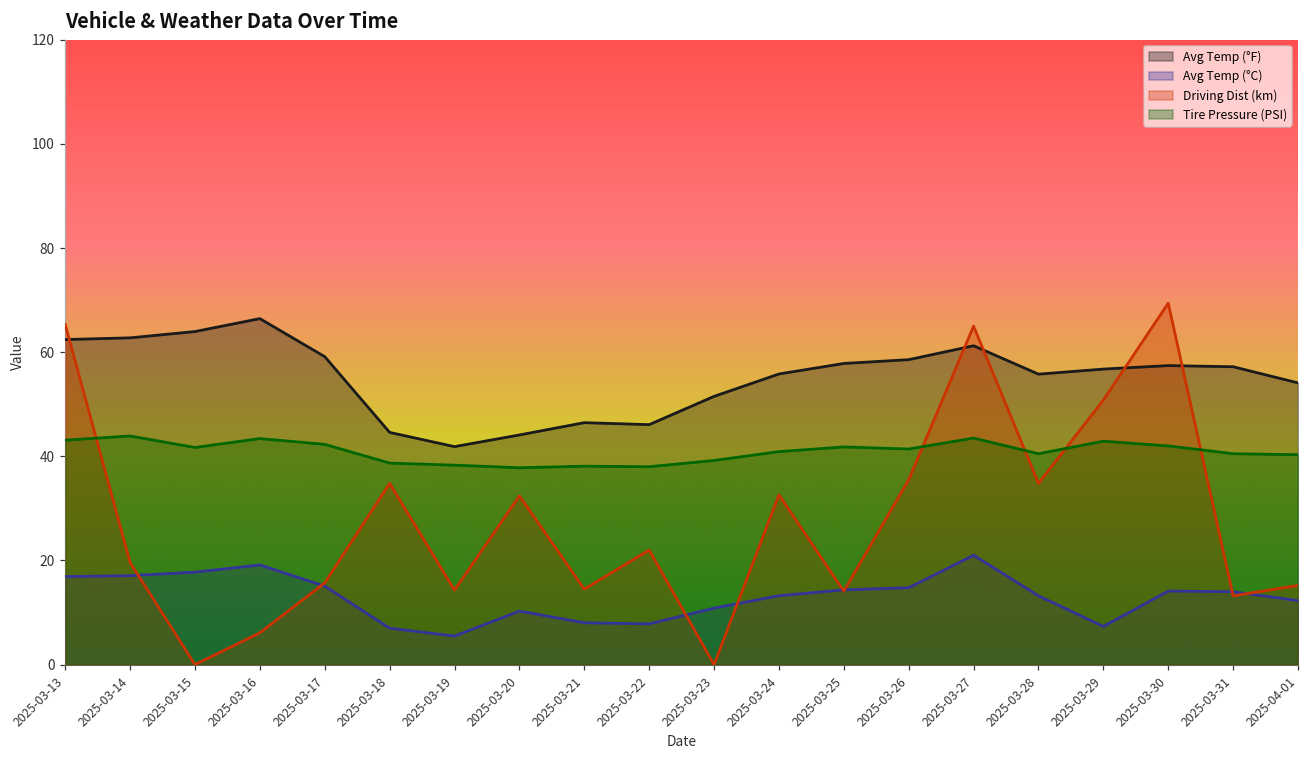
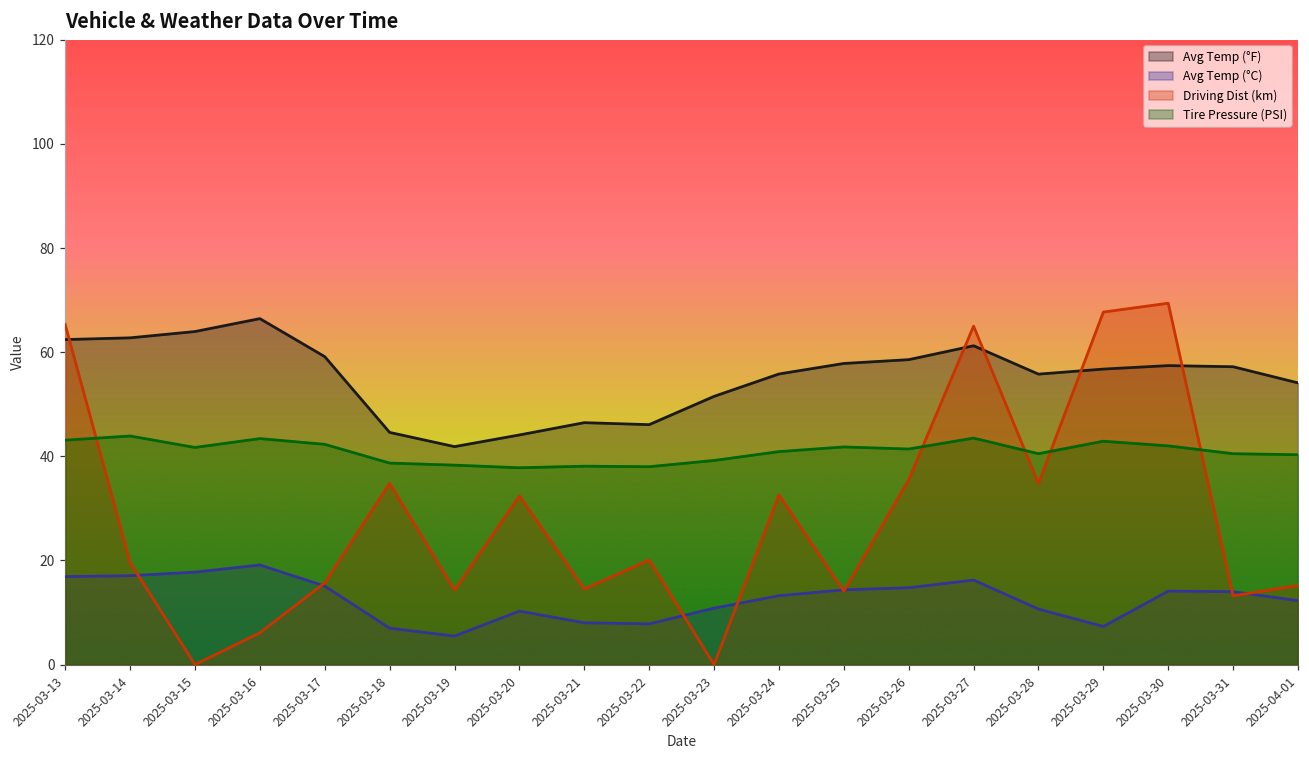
Driving Dist (km), 2025-03-22: 22 -> 20
Avg Temp (°C), 2025-03-27: 21 -> 16
Avg Temp (°C), 2025-03-28: 13 -> 11
Driving Dist (km), 2025-03-29: 51 -> 68
